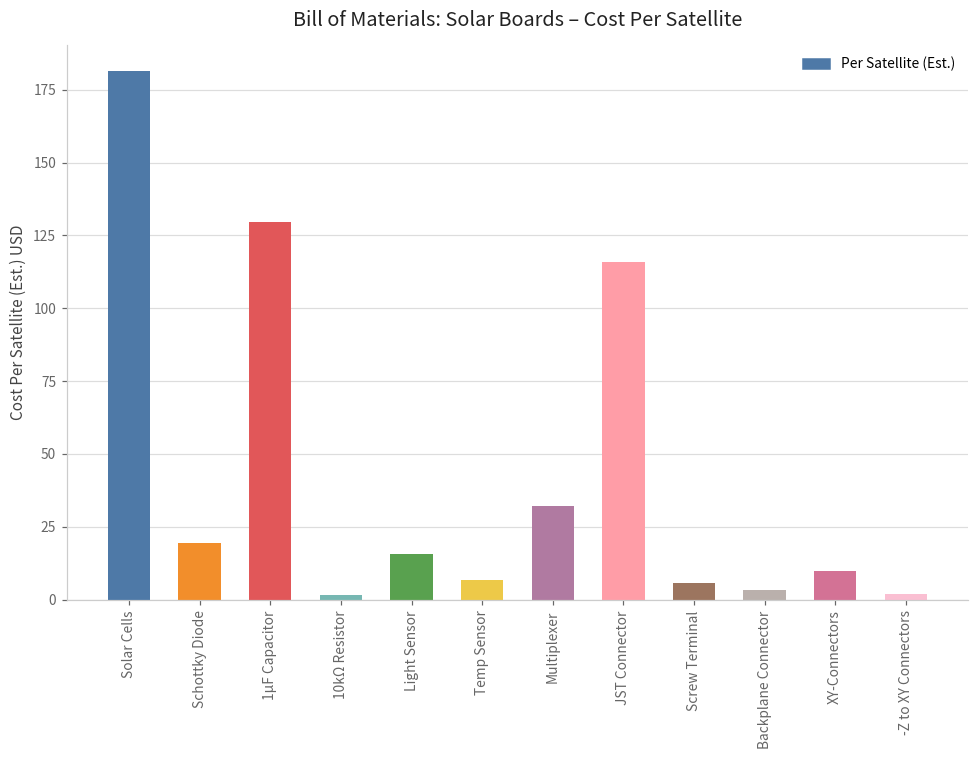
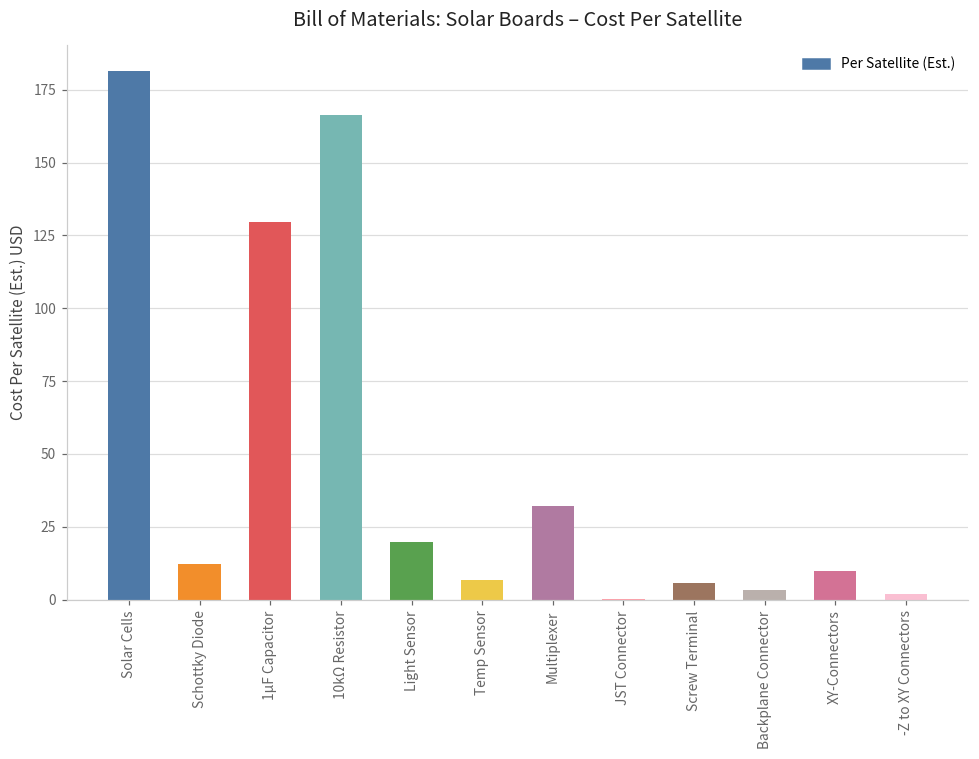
Schottky Diode: 20 -> 12
10kΩ Resistor: 2 -> 166
Light Sensor: 16 -> 20
JST Connector: 116 -> 0
